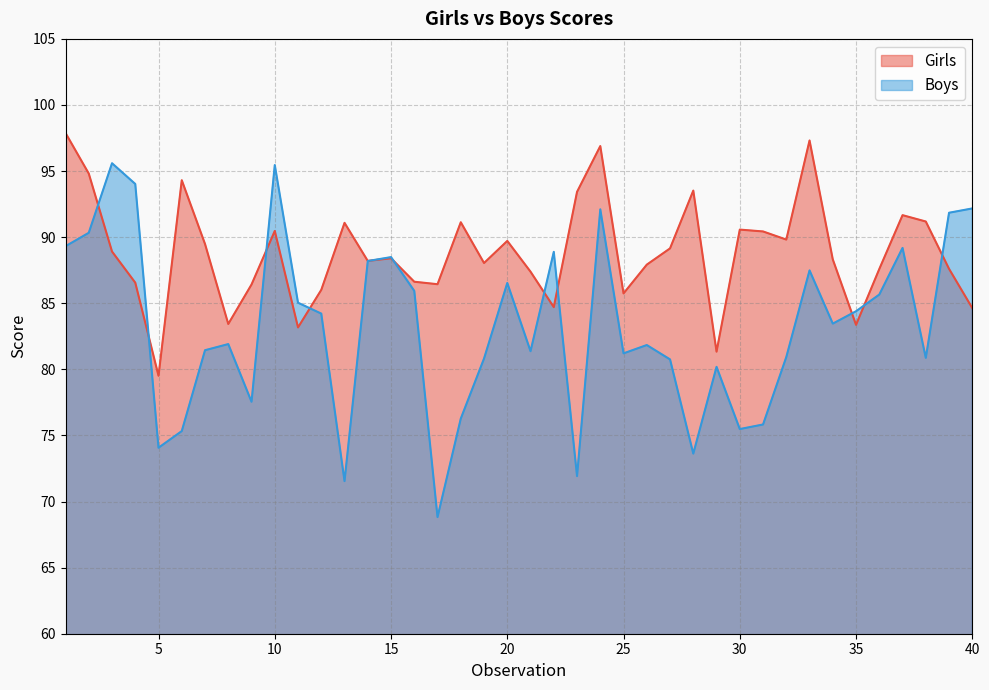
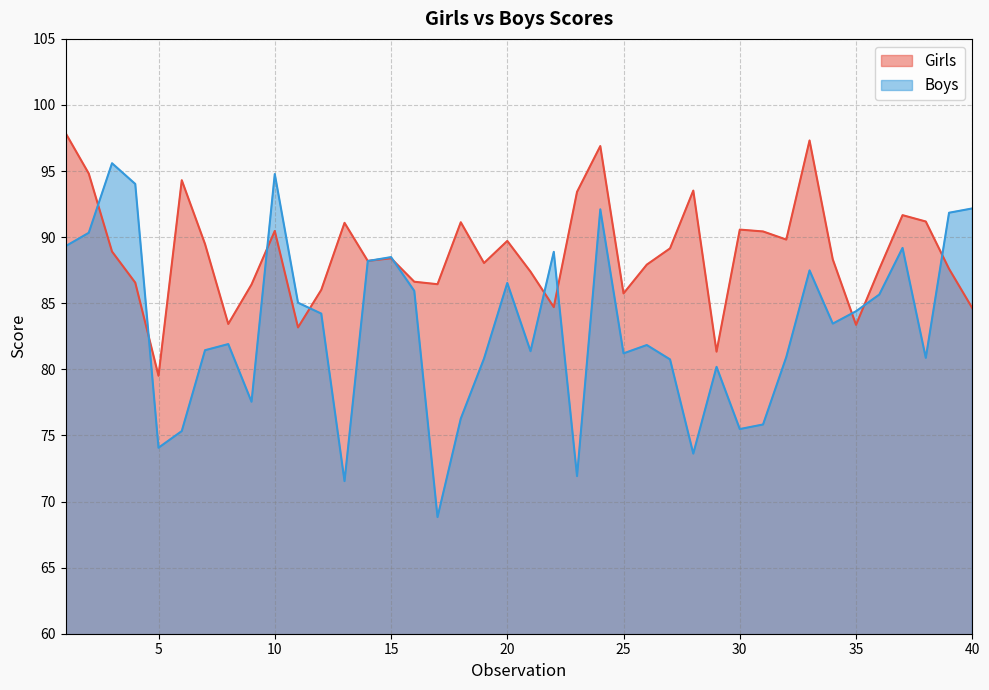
Boys, 10: 95.5 -> 94.8
